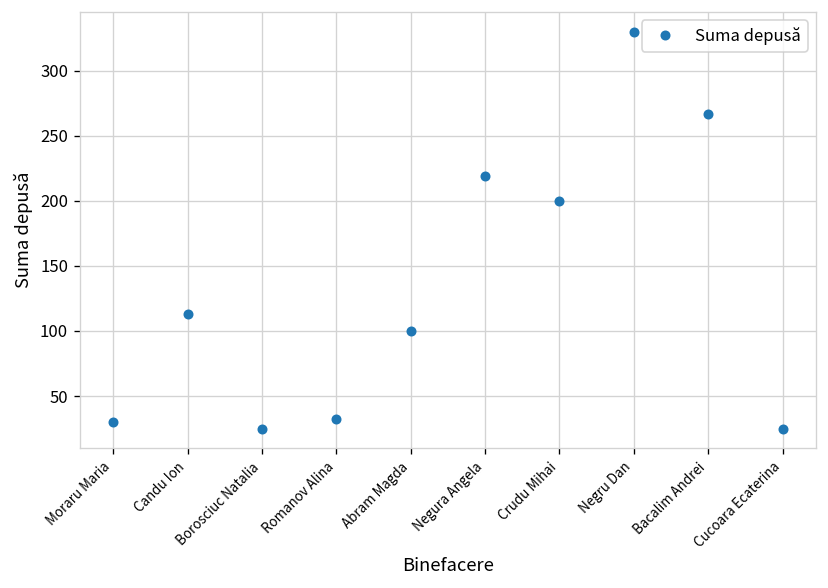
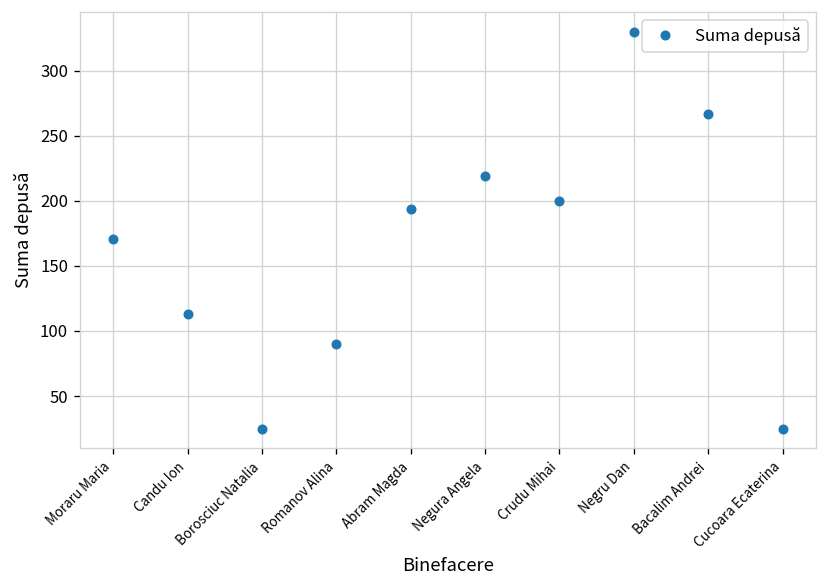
Moraru Maria: 30 -> 171
Romanov Alina: 32 -> 90
Abram Magda: 100 -> 194
